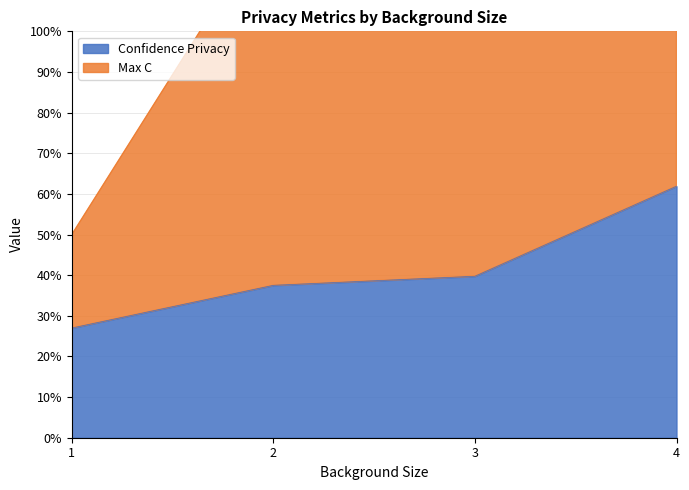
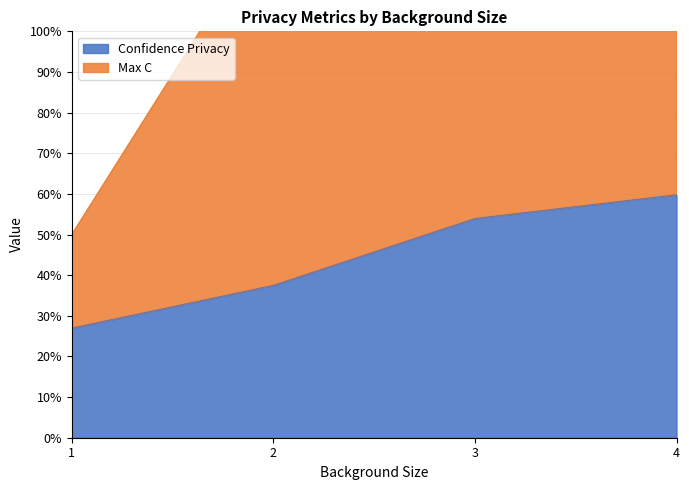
Confidence Privacy, 3: 40% -> 54%
Confidence Privacy, 4: 62% -> 60%
